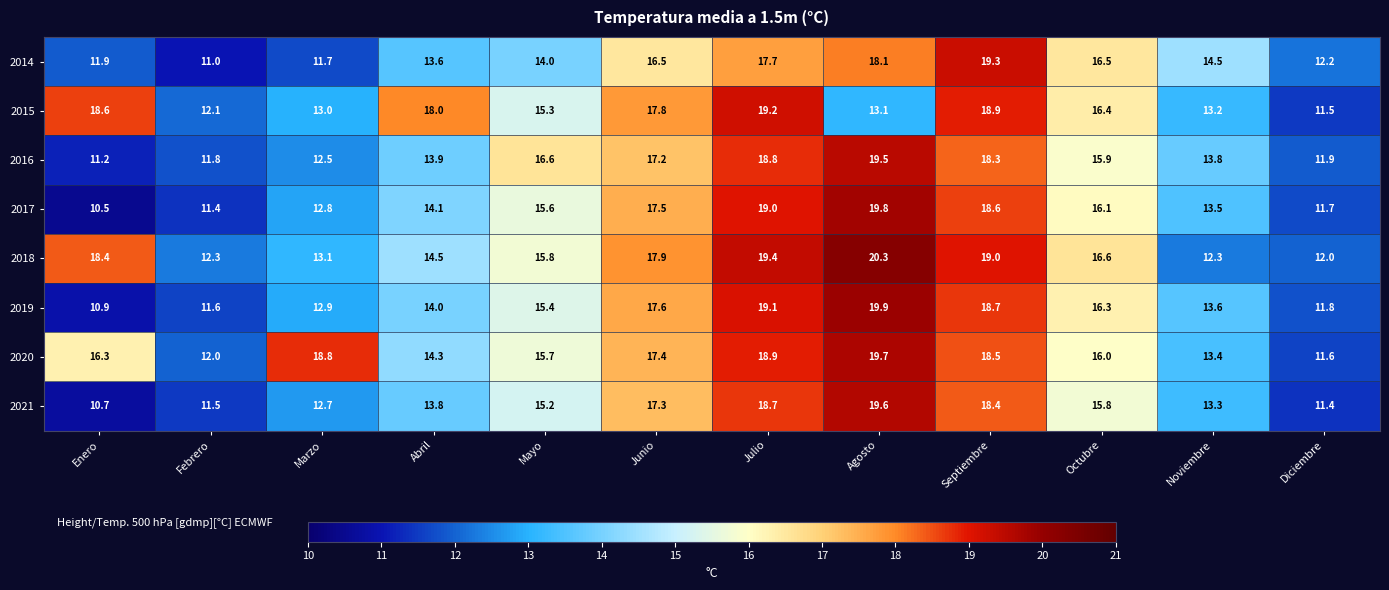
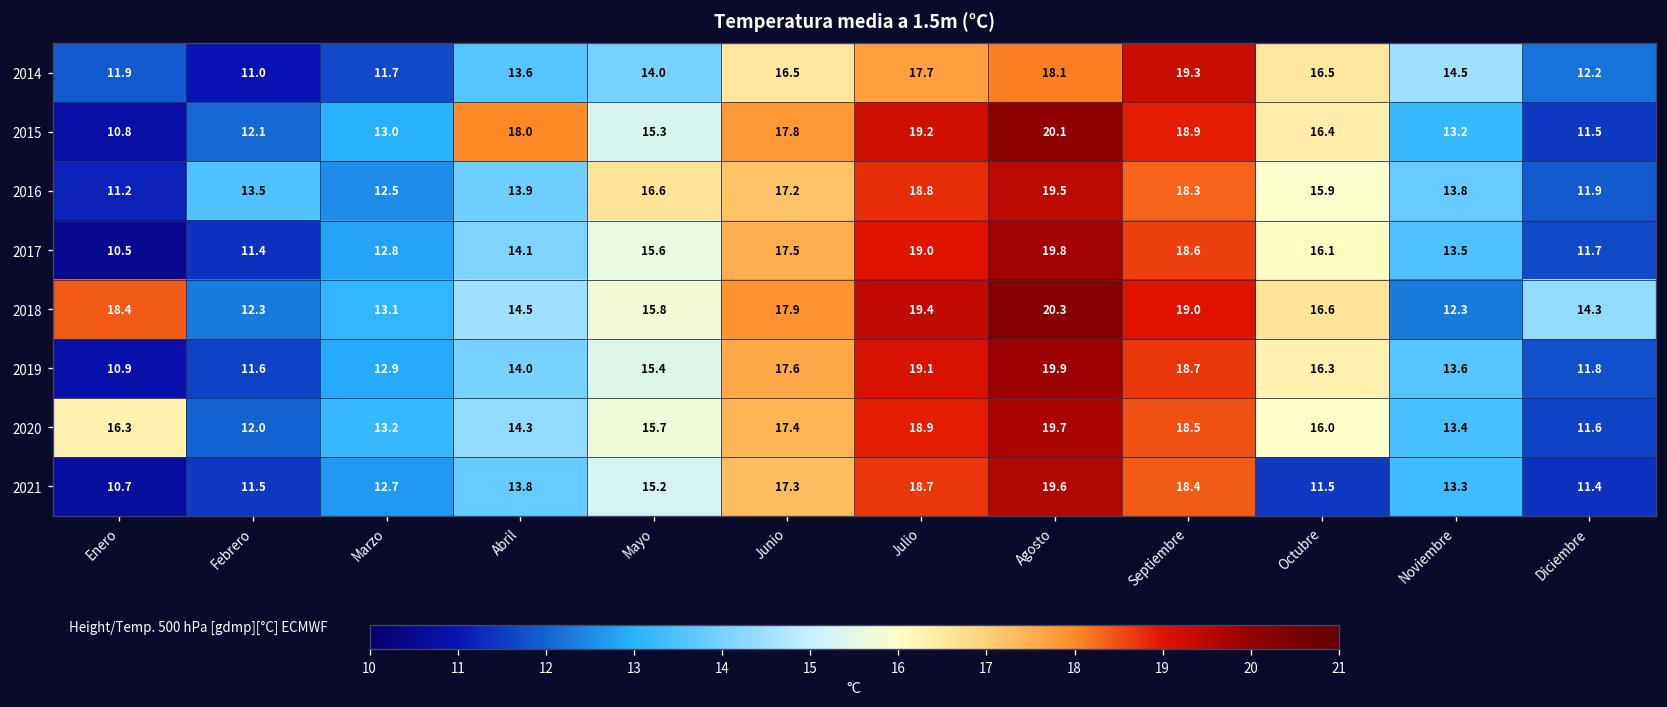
2015, Enero: 18.6 -> 10.8
2015, Agosto: 13.1 -> 20.1
2016, Febrero: 11.8 -> 13.5
2018, Diciembre: 12.0 -> 14.3
2020, Marzo: 18.8 -> 13.2
2021, Octubre: 15.8 -> 11.5
